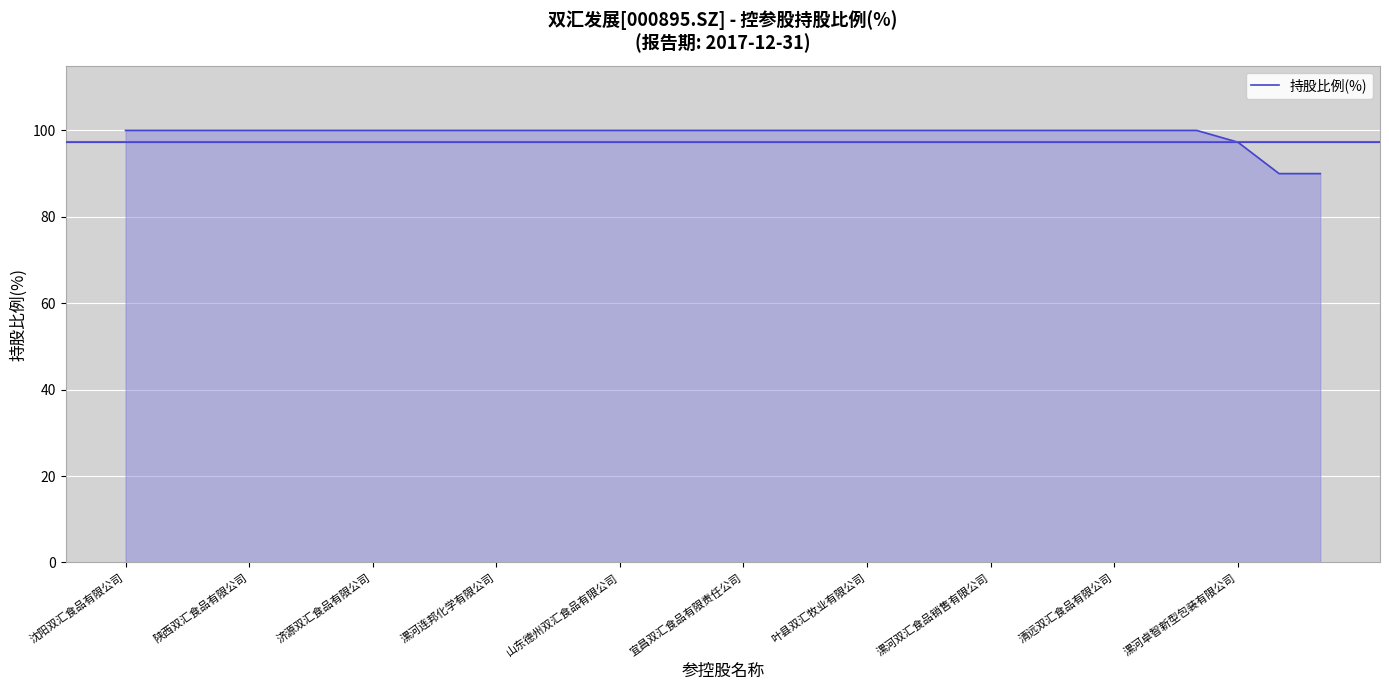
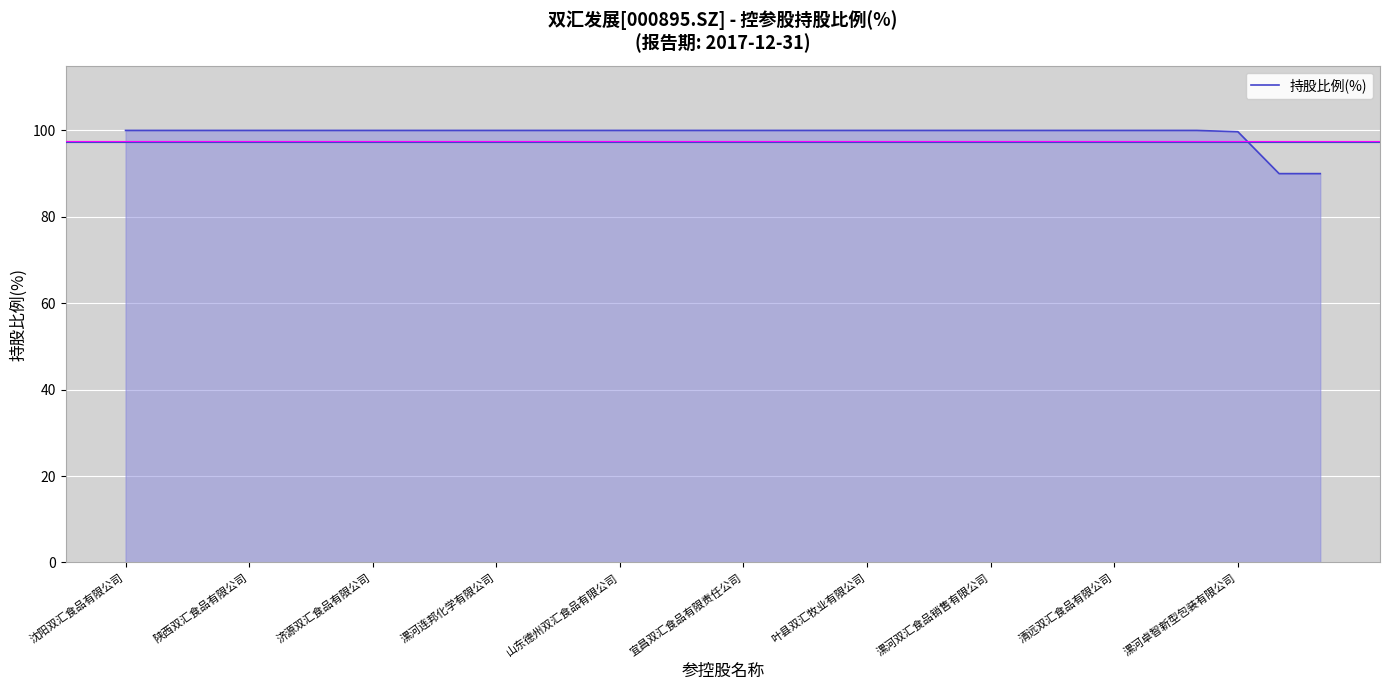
漯河卓智新型包装有限公司: 97 -> 100
